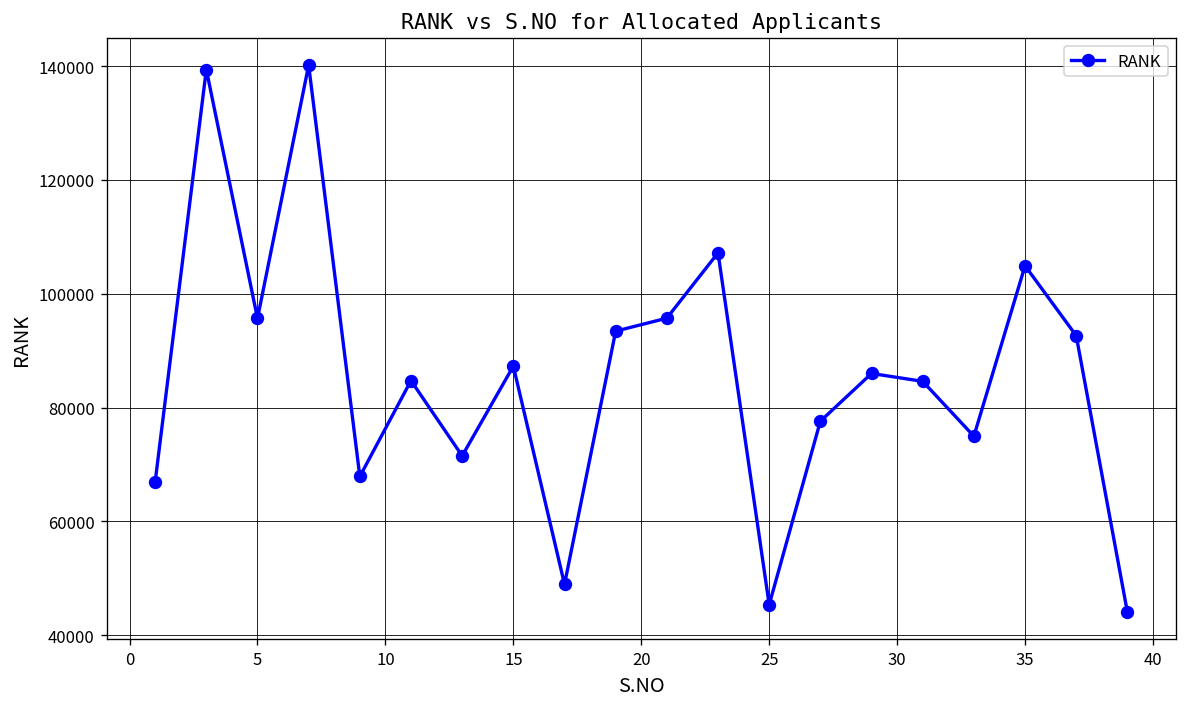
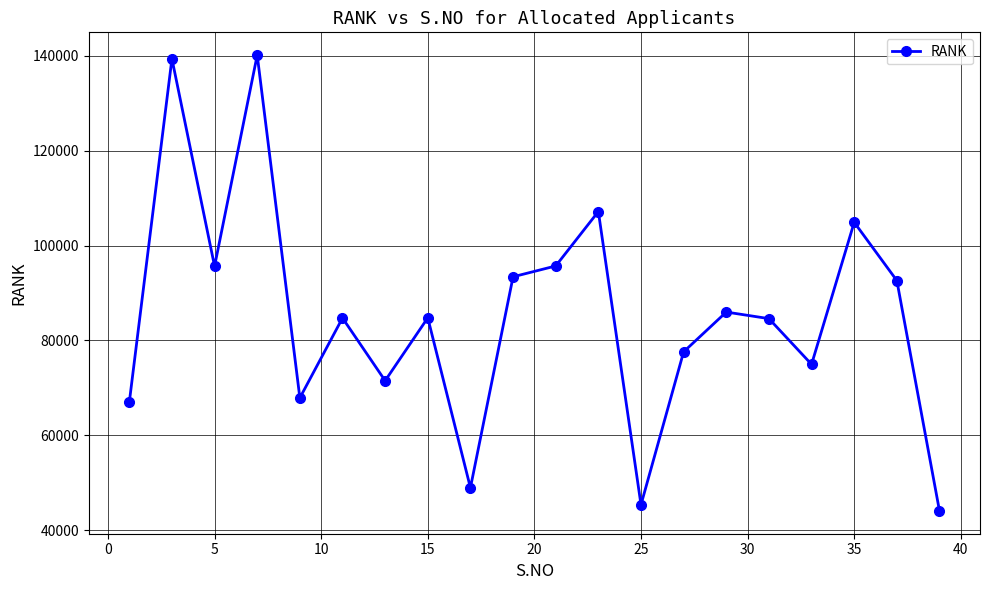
15: 87000 -> 85000
